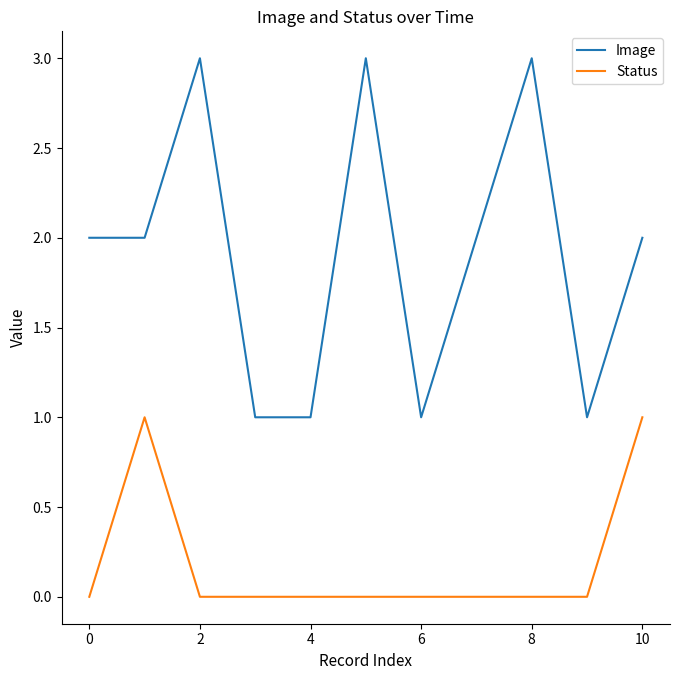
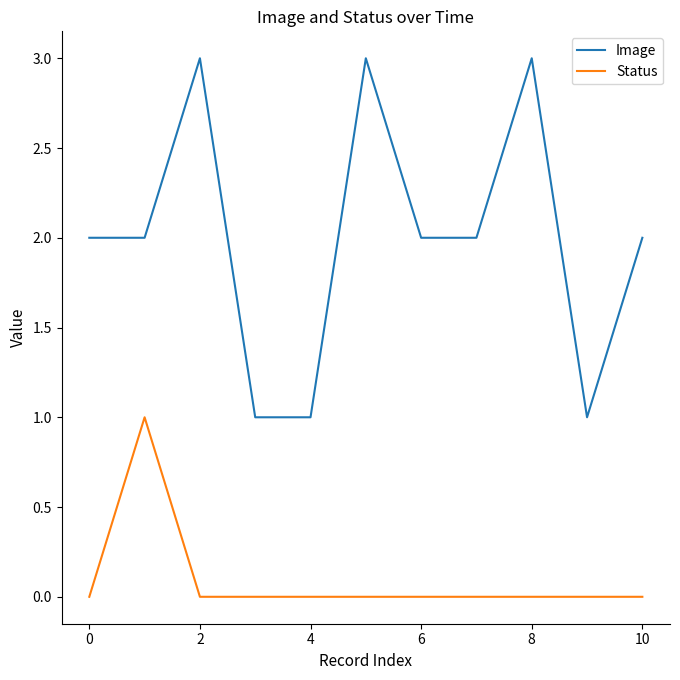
Image, 6: 1 -> 2
Status, 10: 1 -> 0
